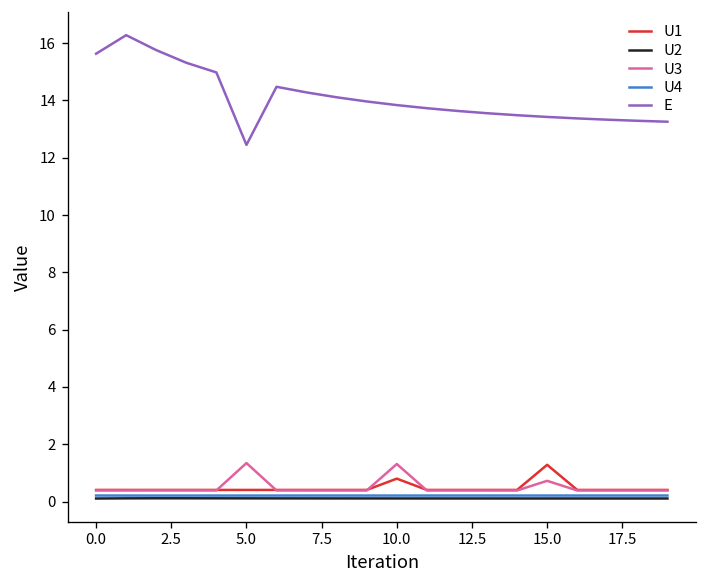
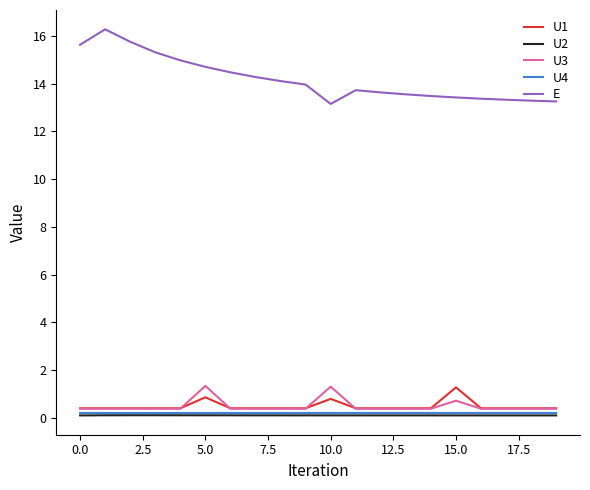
U1, 5.0: 0.4 -> 0.9
E, 5.0: 12.4 -> 14.7
E, 10.0: 13.8 -> 13.2
